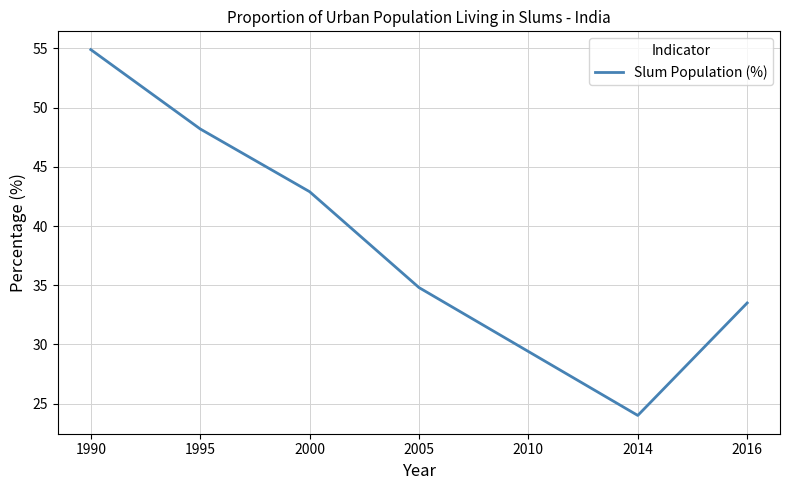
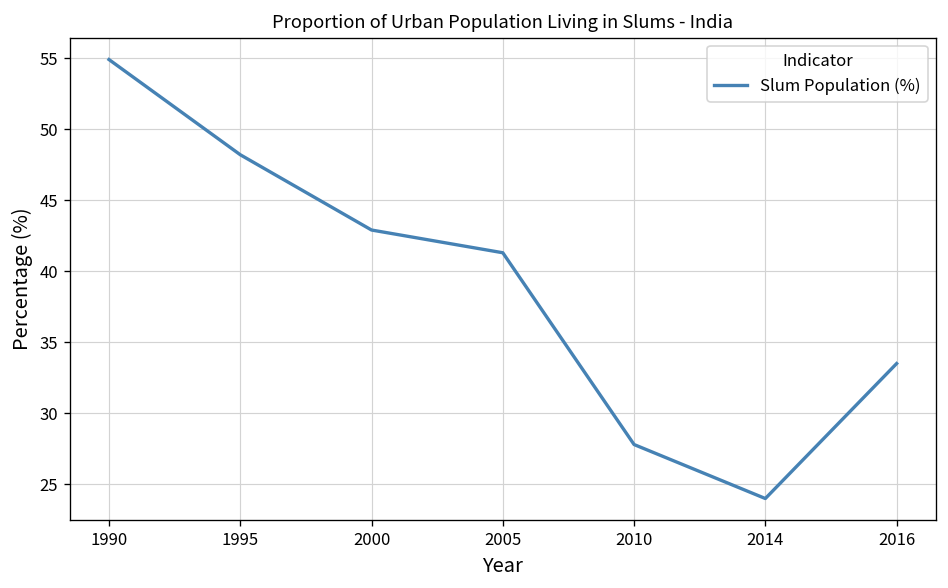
2005: 34.8 -> 41.3
2010: 29.4 -> 27.8
